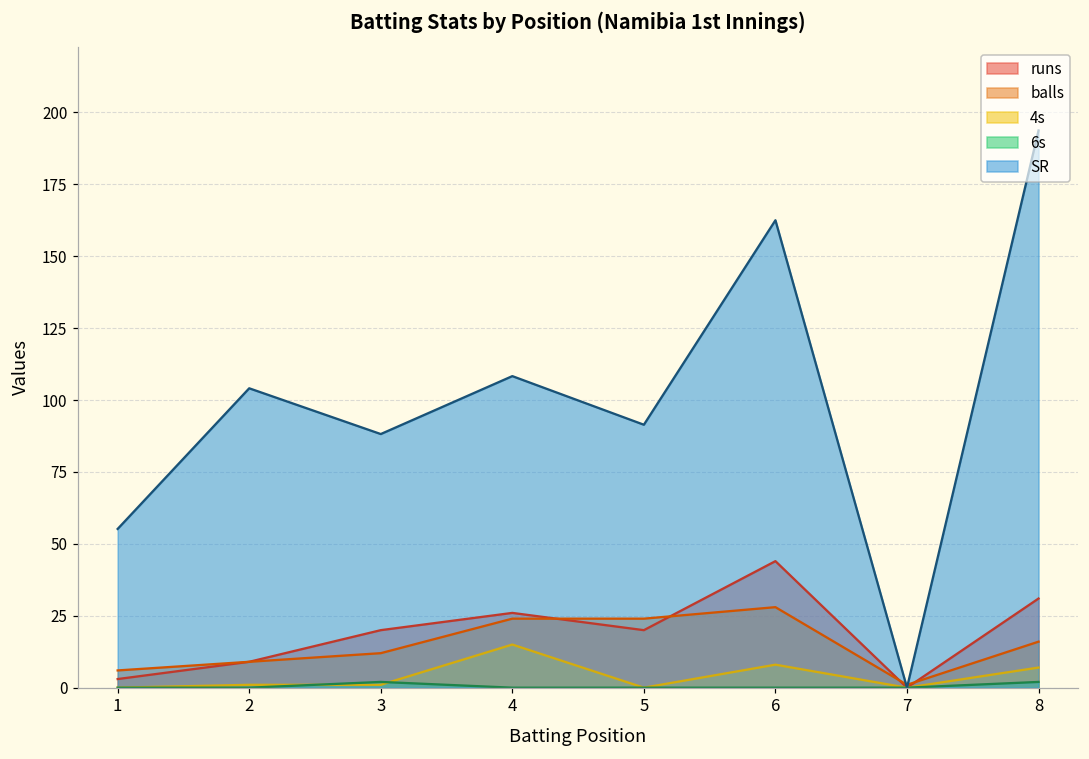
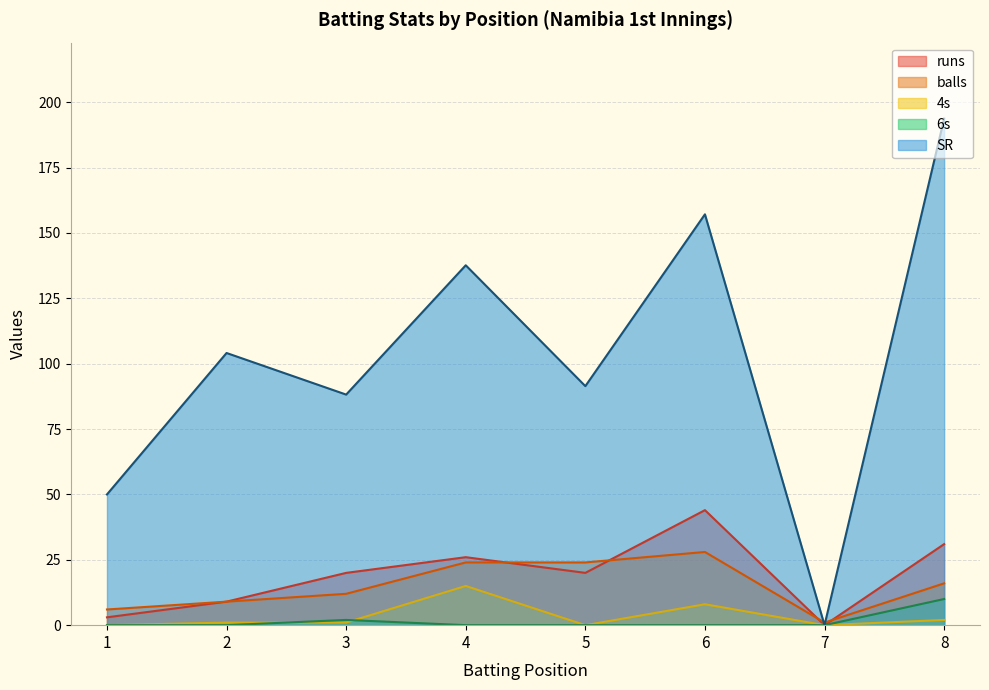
SR, 1: 55 -> 50
SR, 4: 108 -> 138
SR, 6: 163 -> 157
4s, 8: 7 -> 2
6s, 8: 2 -> 10
